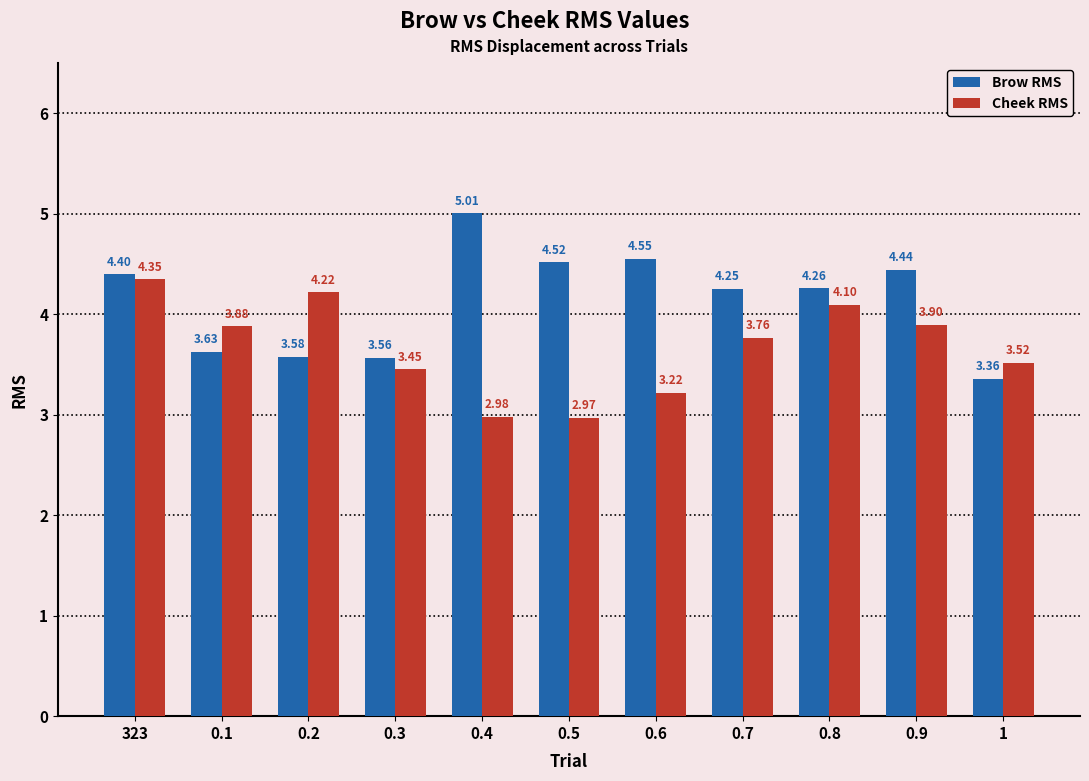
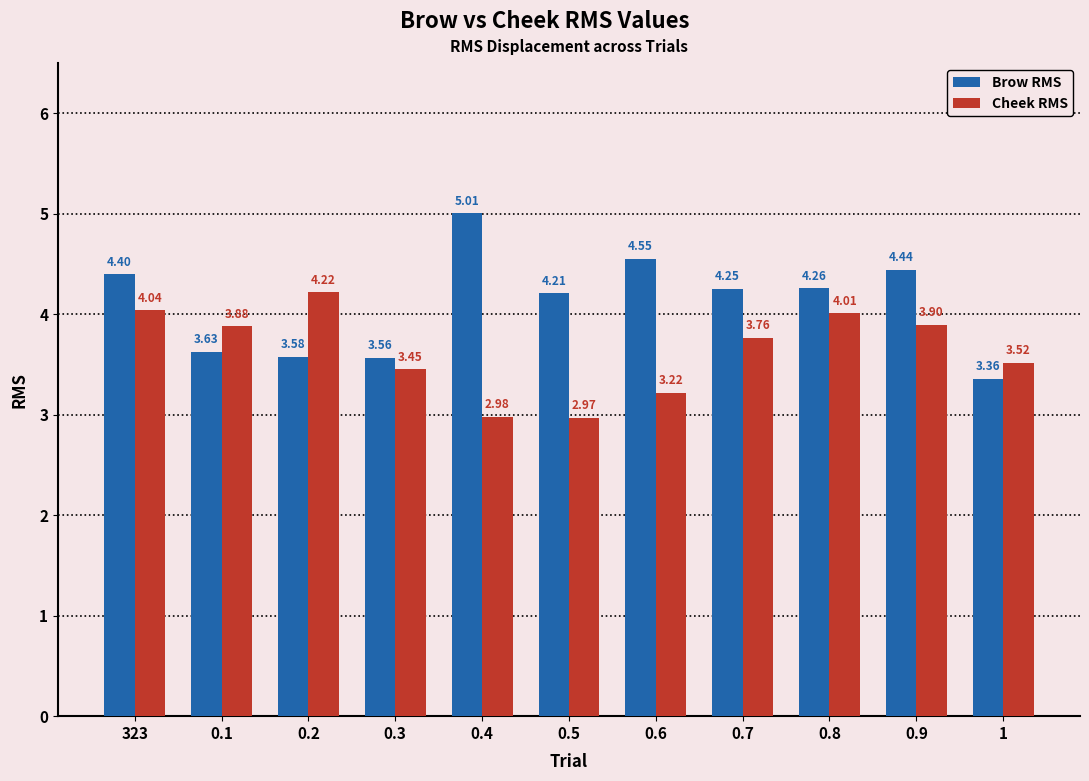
Cheek RMS, 323: 4.35 -> 4.04
Brow RMS, 0.5: 4.52 -> 4.21
Cheek RMS, 0.8: 4.10 -> 4.01
